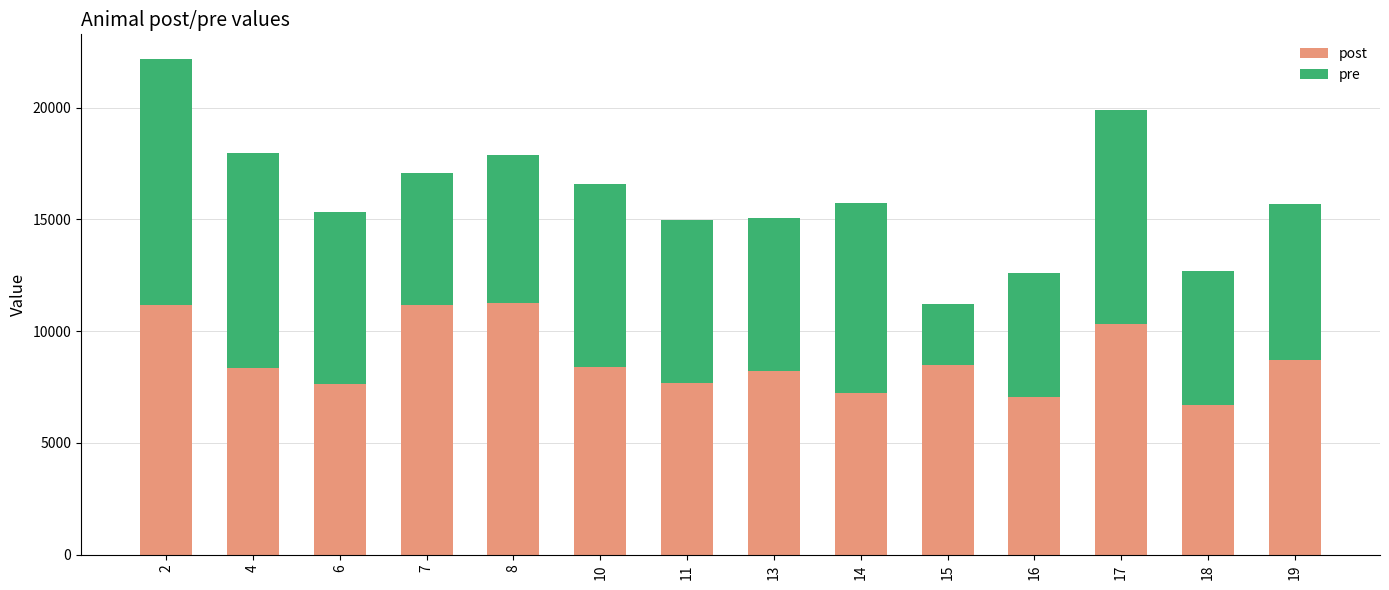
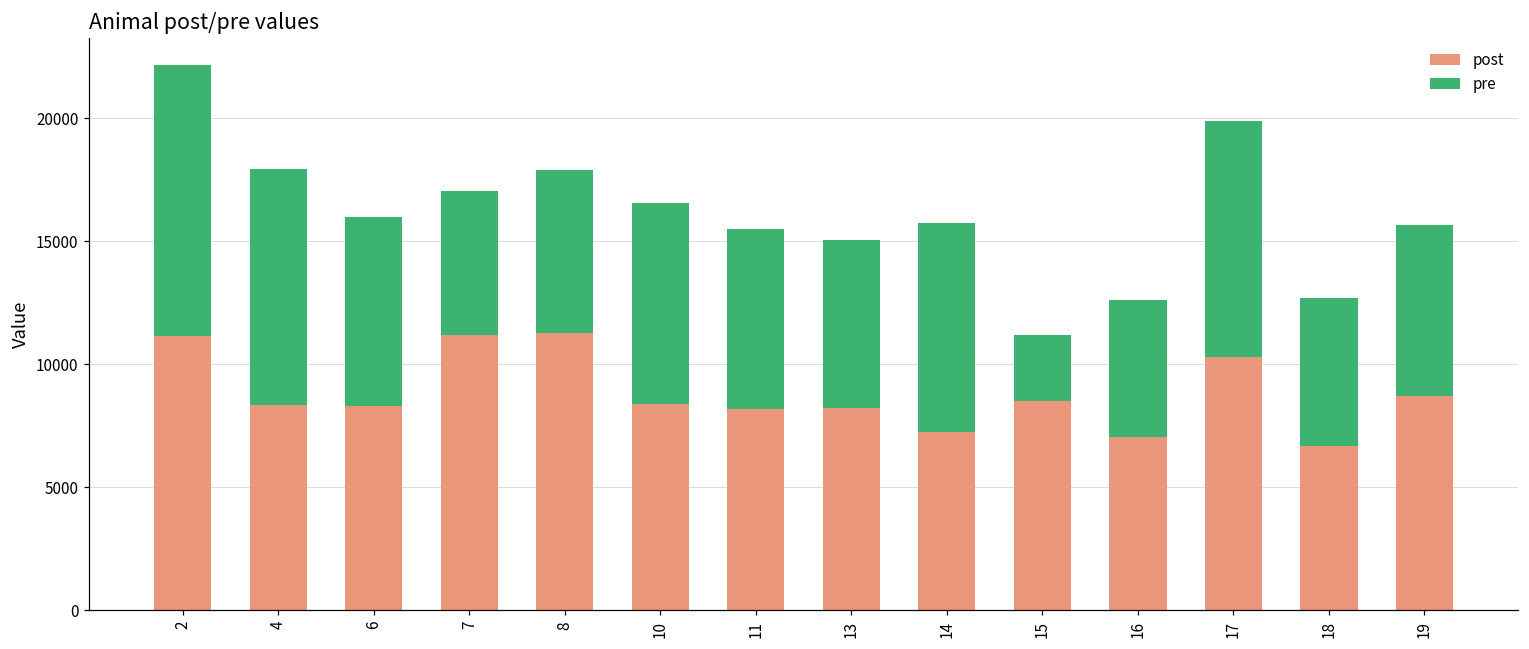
post, 6: 7600 -> 8300
post, 11: 7700 -> 8200
